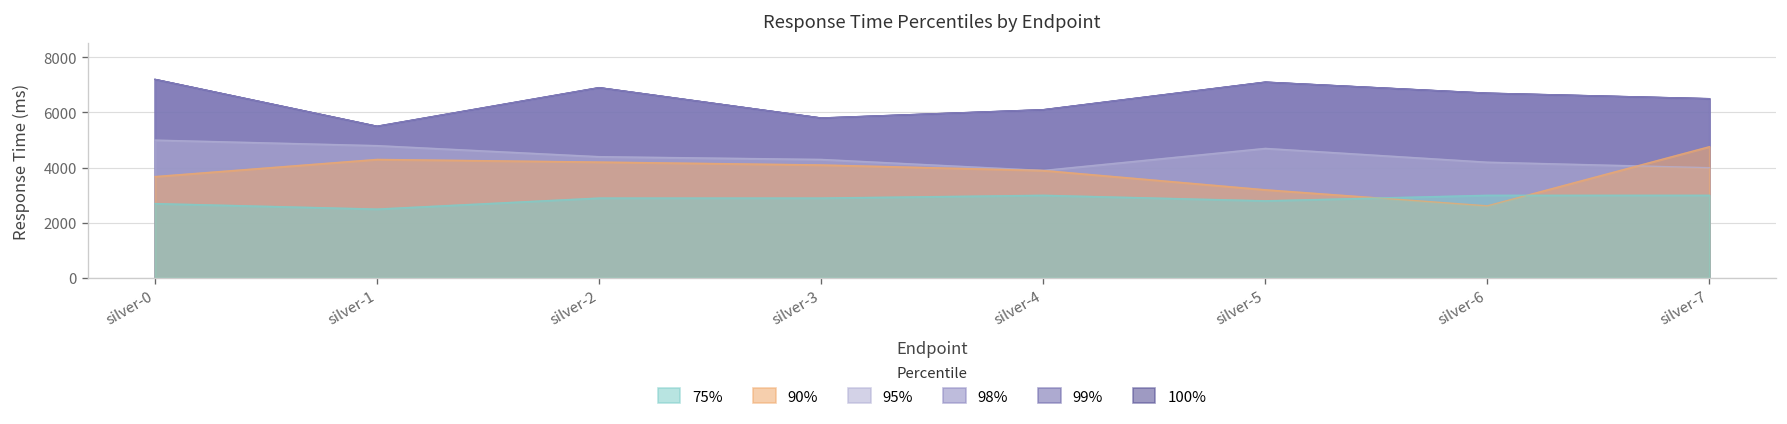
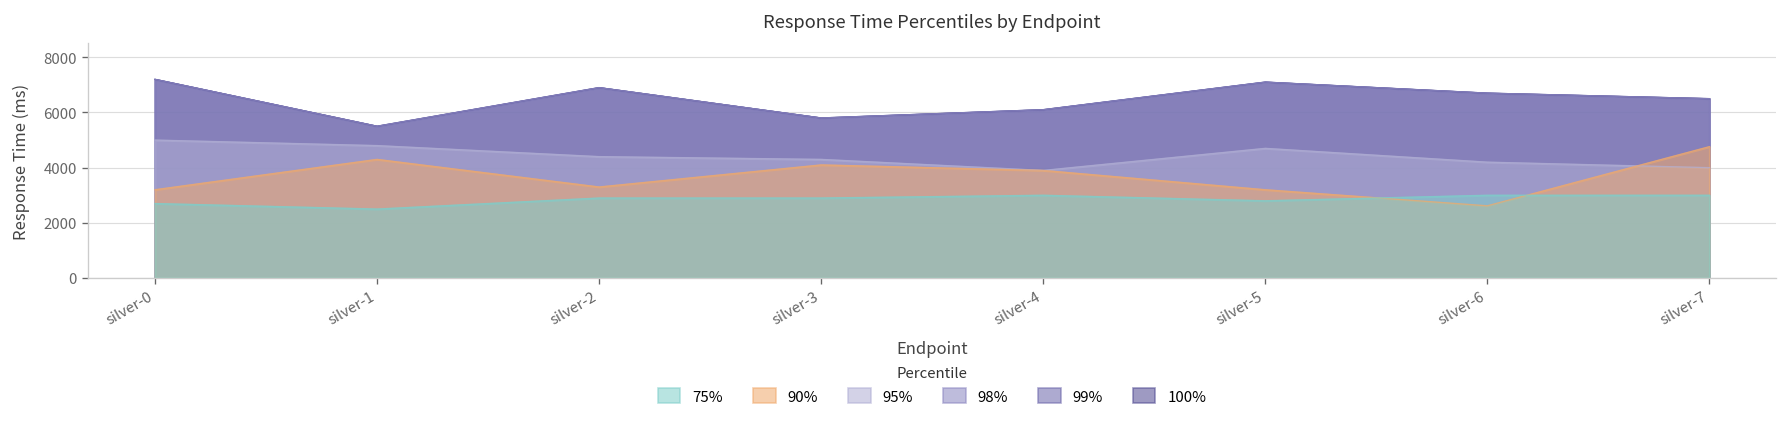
90%, silver-0: 3700 -> 3200
90%, silver-2: 4200 -> 3300
